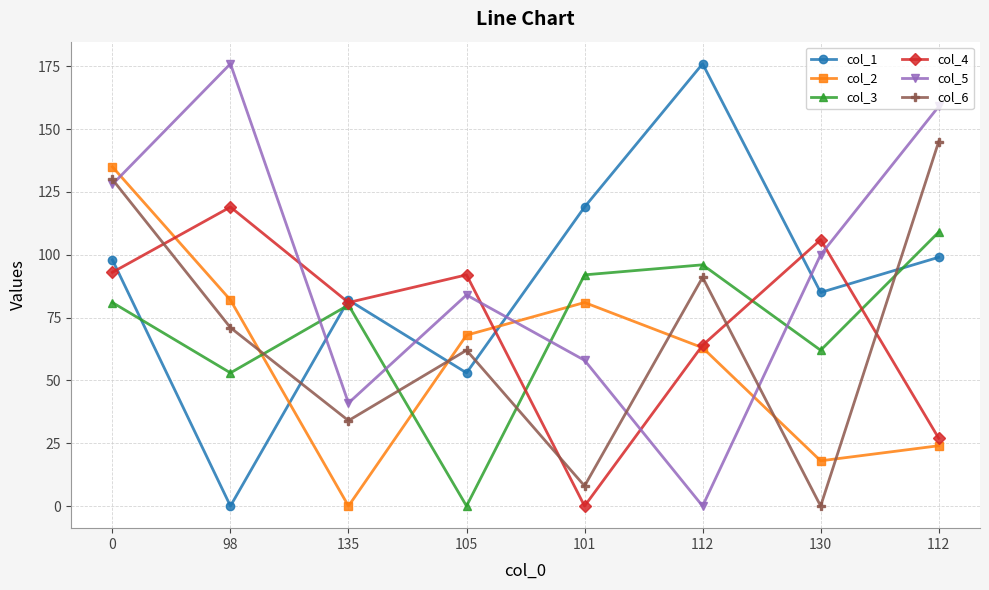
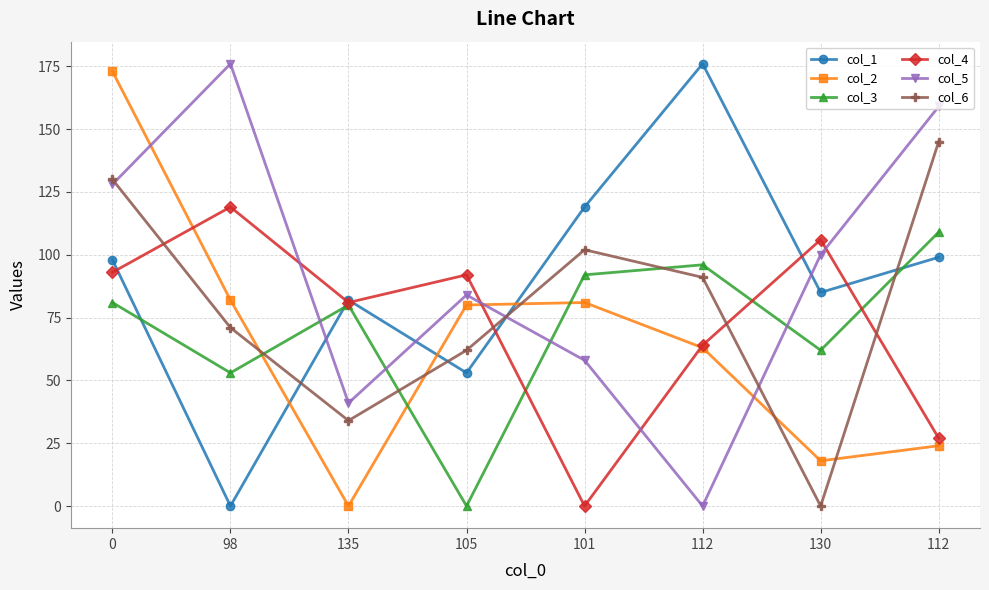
col_2, 0: 135 -> 173
col_2, 105: 68 -> 80
col_6, 101: 8 -> 102
